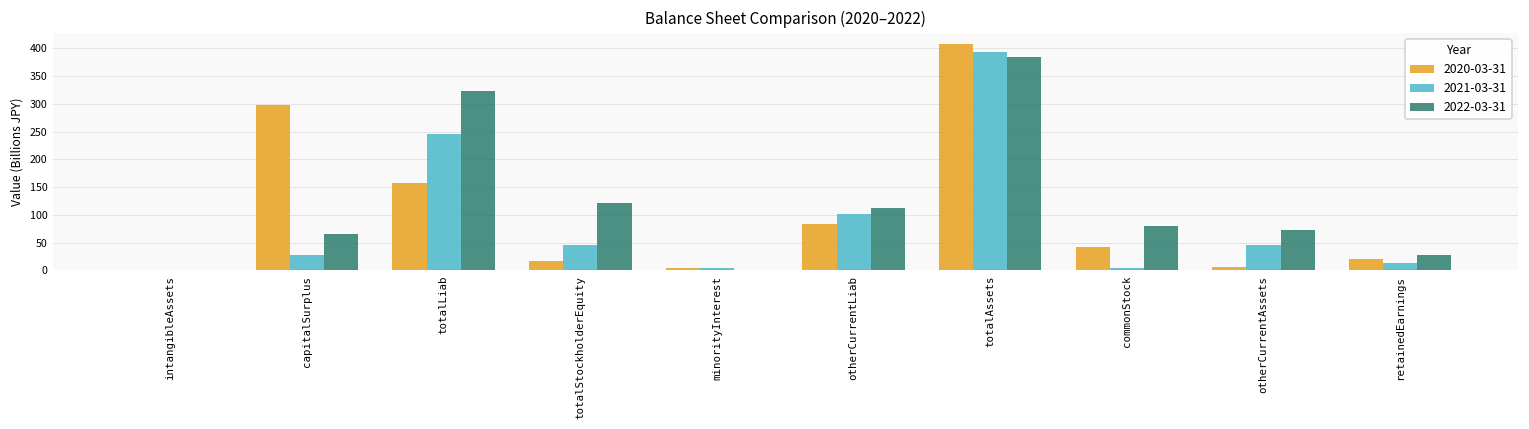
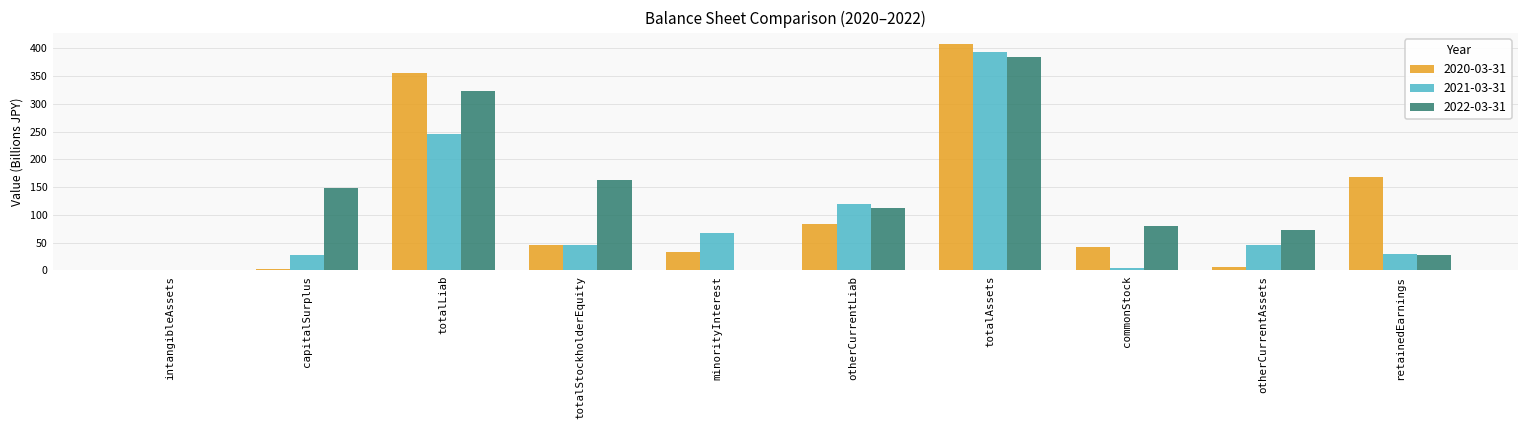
2020-03-31, capitalSurplus: 300 -> 0
2022-03-31, capitalSurplus: 70 -> 150
2020-03-31, totalLiab: 160 -> 360
2020-03-31, totalStockholderEquity: 20 -> 50
2022-03-31, totalStockholderEquity: 120 -> 160
2020-03-31, minorityInterest: 10 -> 30
2021-03-31, minorityInterest: 10 -> 70
2021-03-31, otherCurrentLiab: 100 -> 120
2020-03-31, retainedEarnings: 20 -> 170
2021-03-31, retainedEarnings: 10 -> 30
